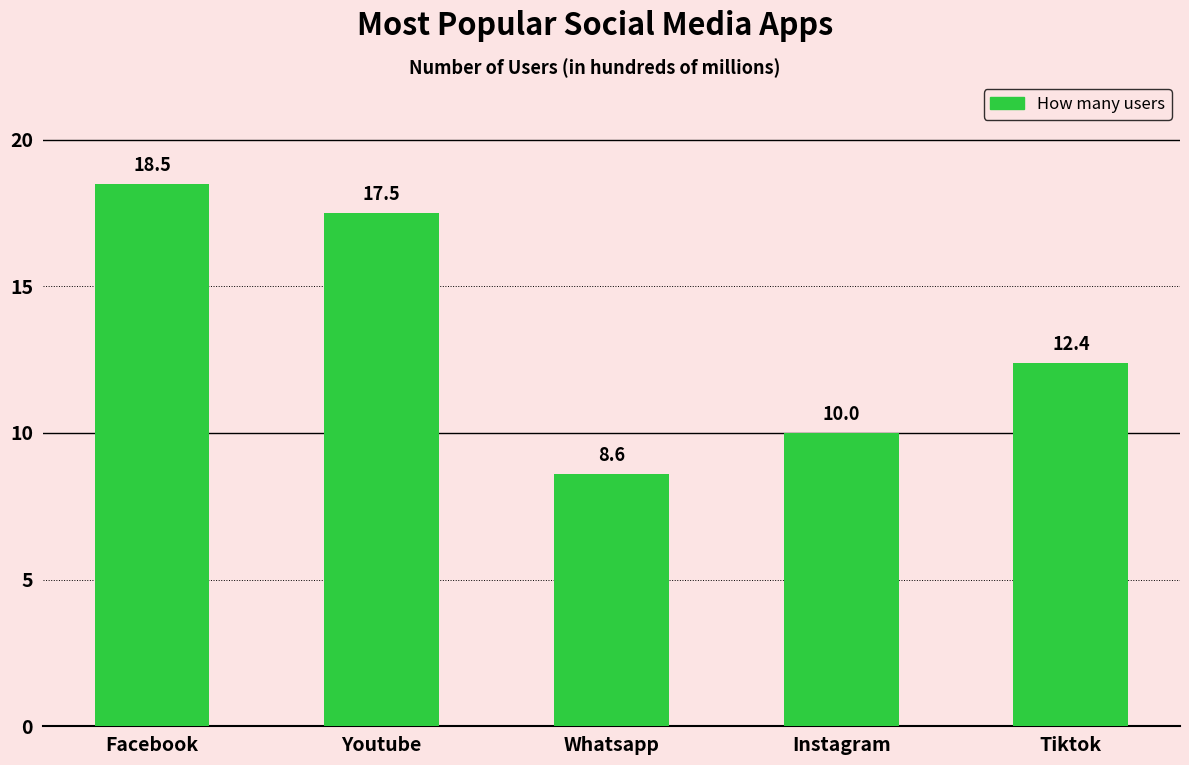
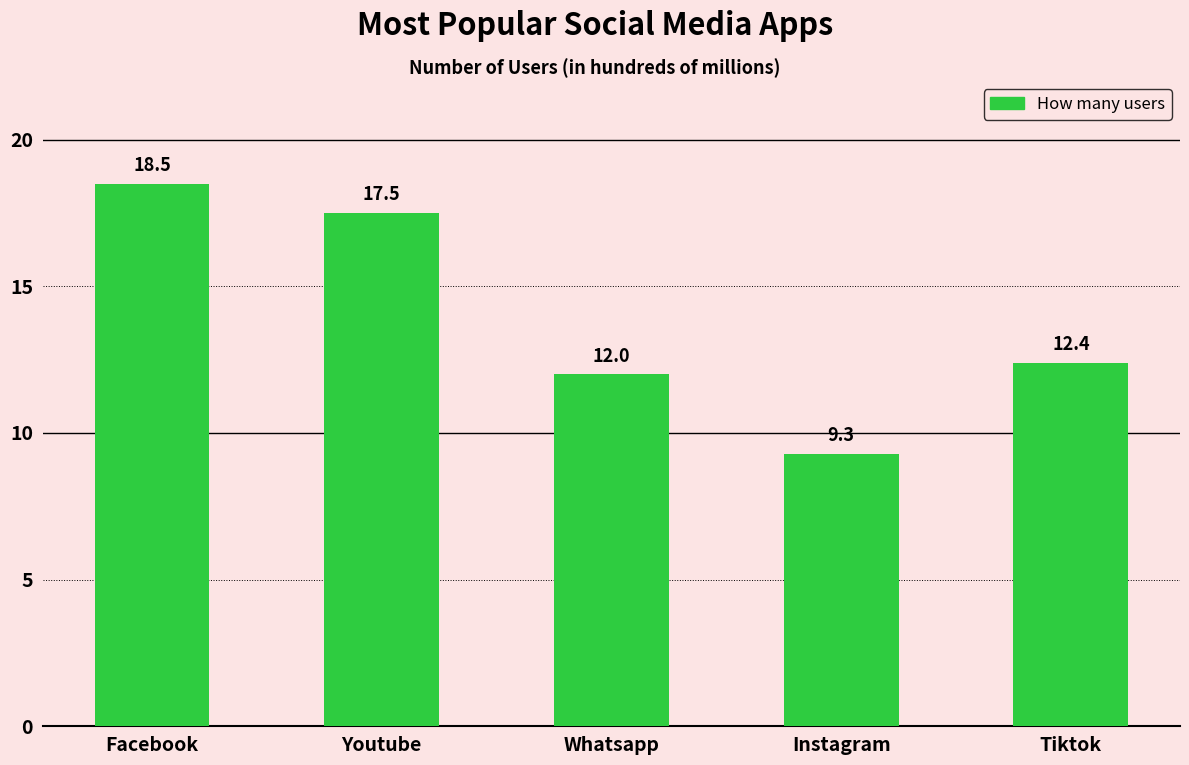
Whatsapp: 8.6 -> 12.0
Instagram: 10.0 -> 9.3
